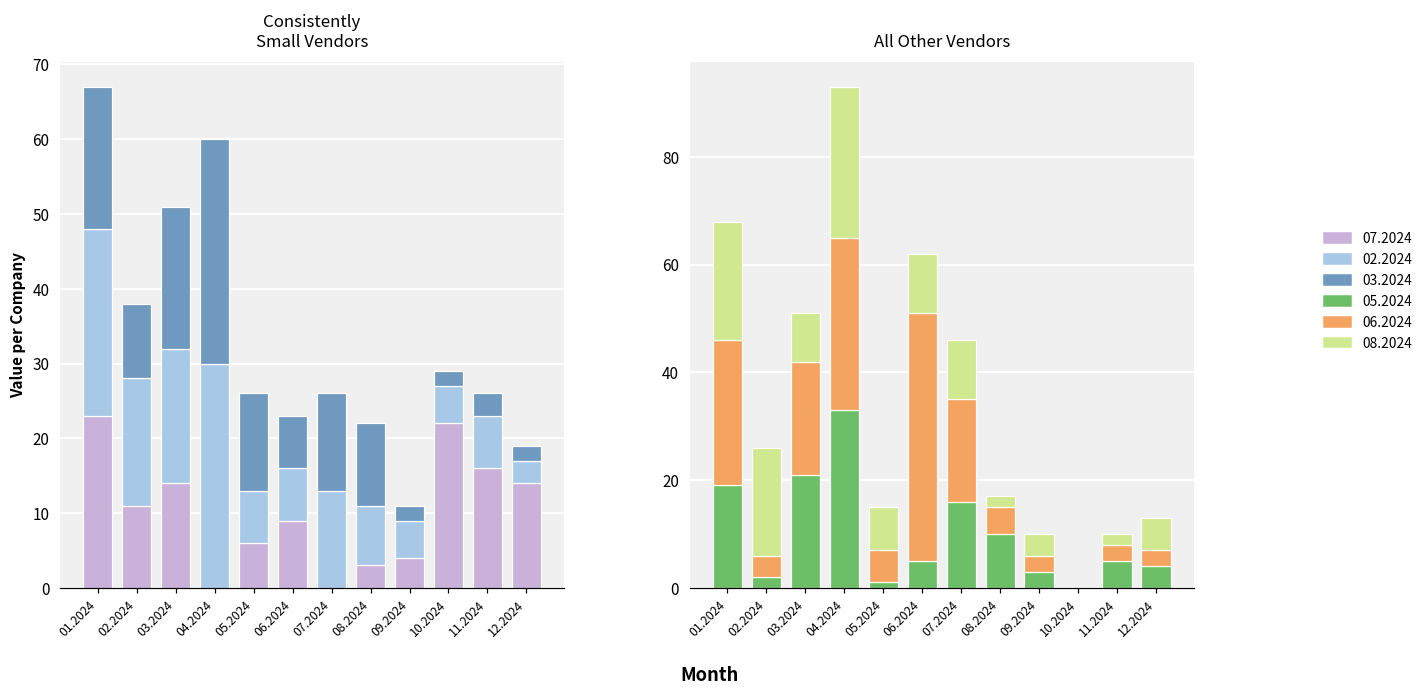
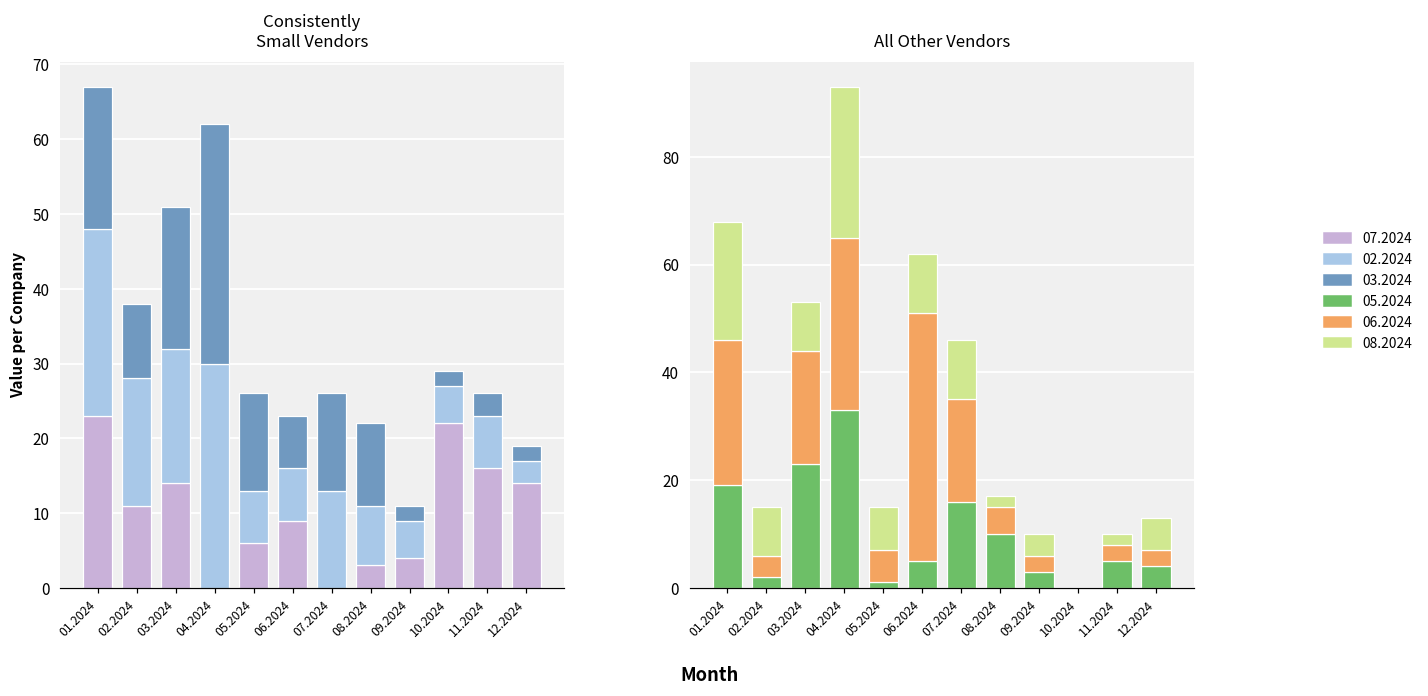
Consistently Small Vendors, 03.2024, 04.2024: 30 -> 32
All Other Vendors, 08.2024, 02.2024: 20 -> 9
All Other Vendors, 05.2024, 03.2024: 21 -> 23
